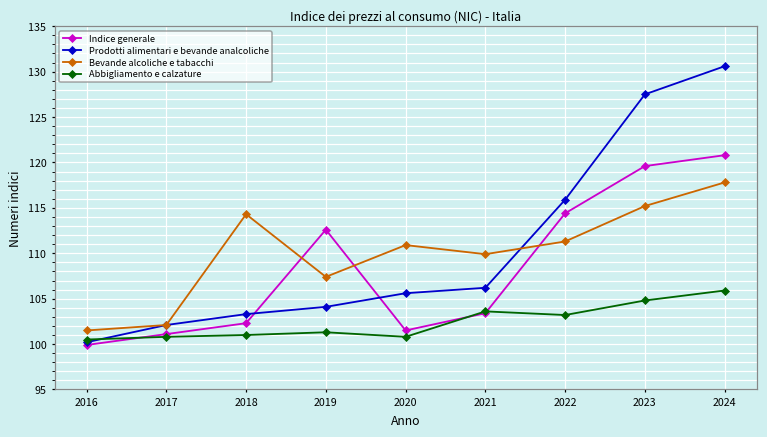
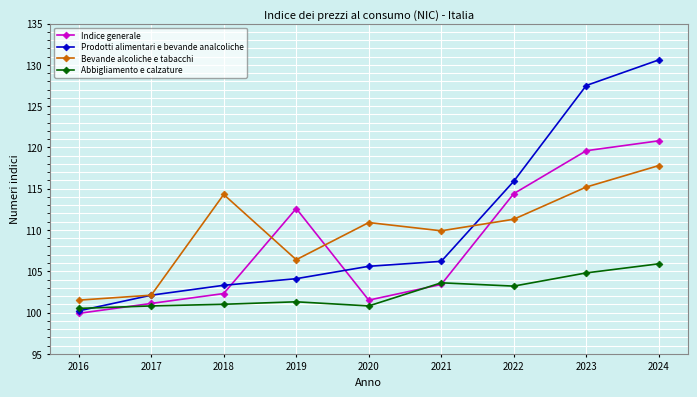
Bevande alcoliche e tabacchi, 2019: 107 -> 106
